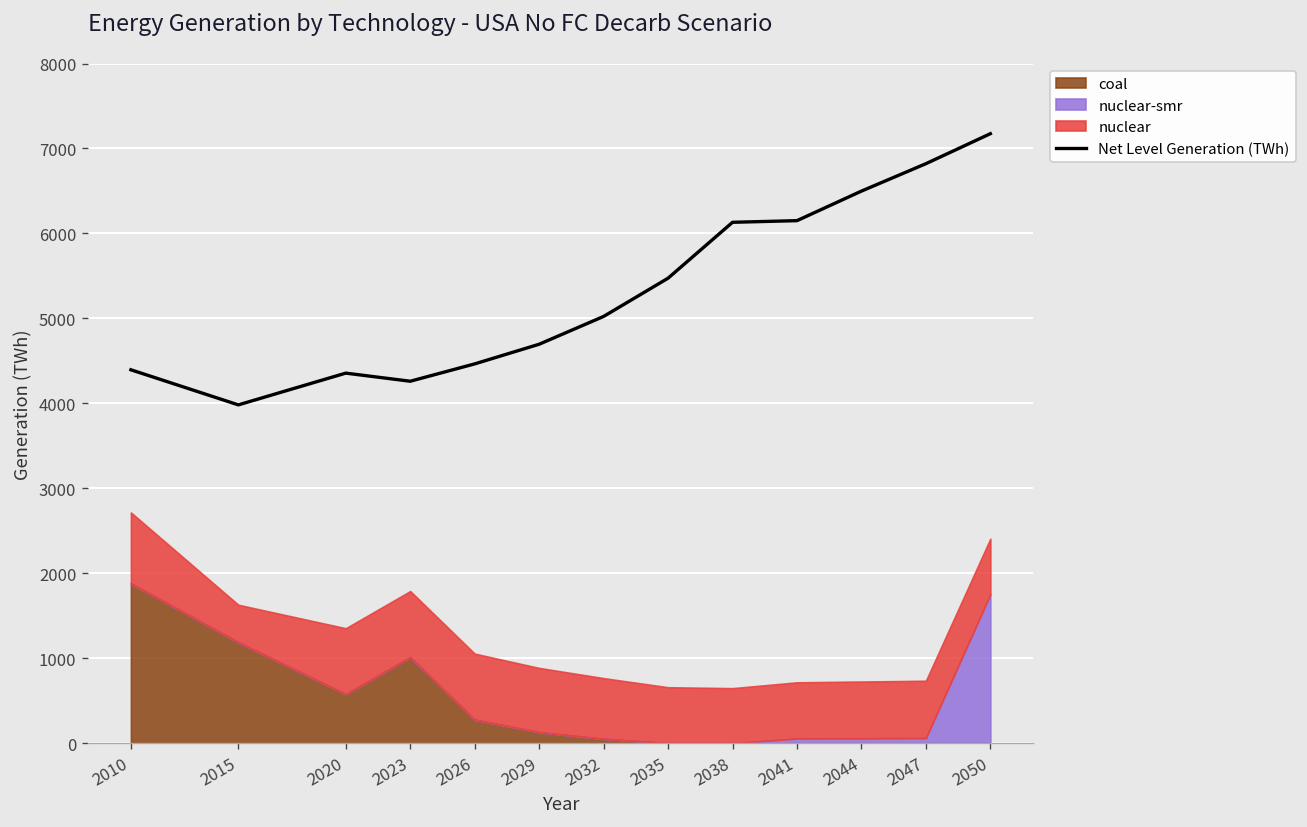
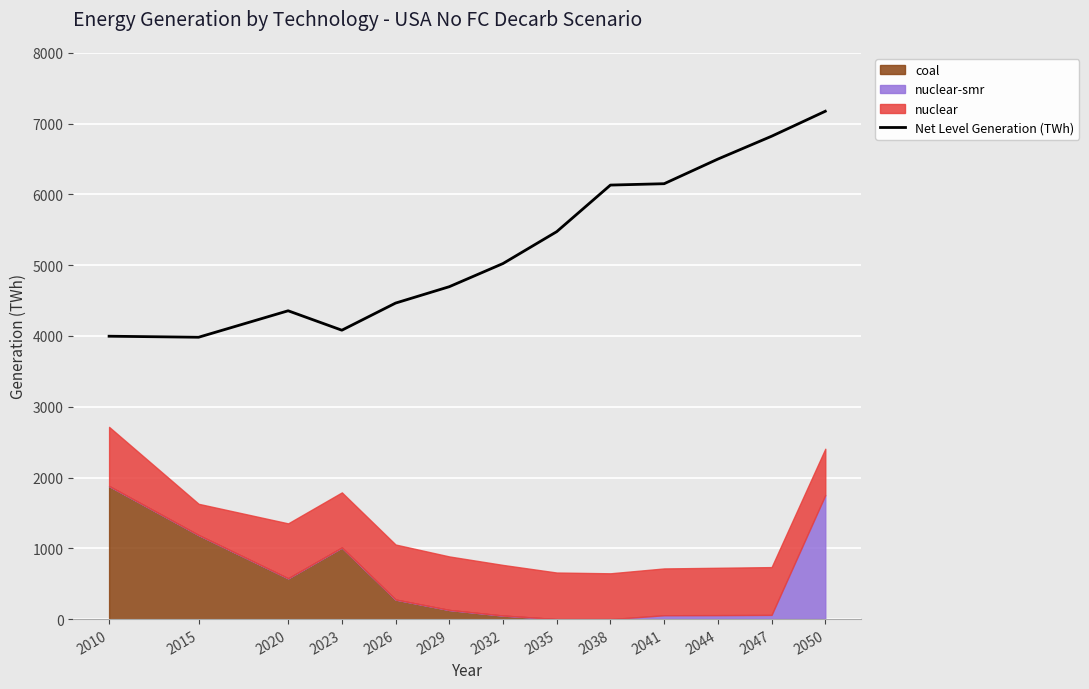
Net Level Generation (TWh), 2010: 4400 -> 4000
Net Level Generation (TWh), 2023: 4300 -> 4100
